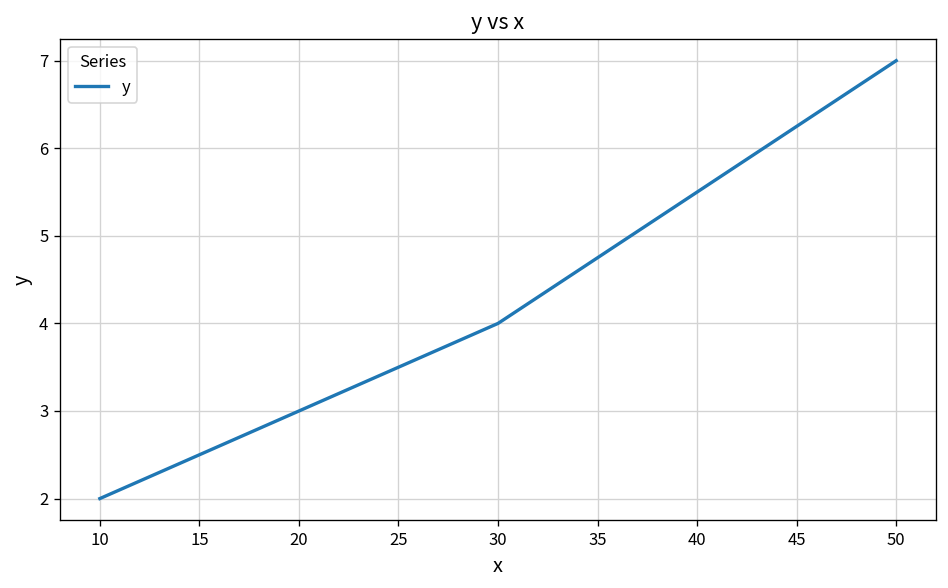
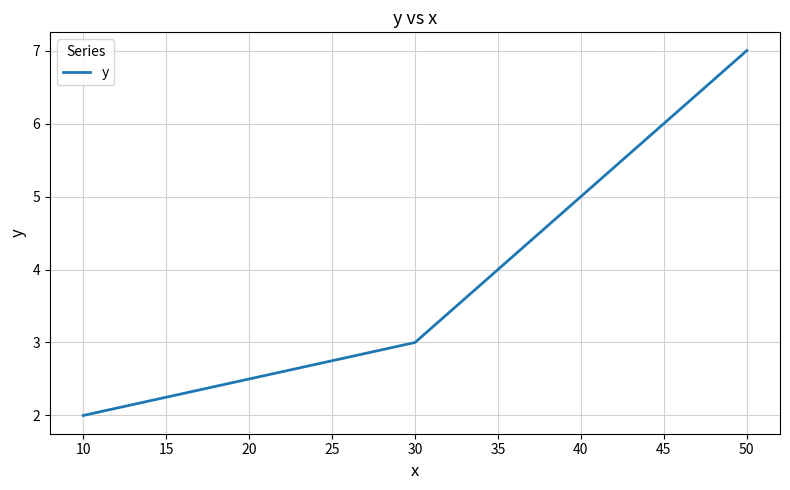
30: 4 -> 3
